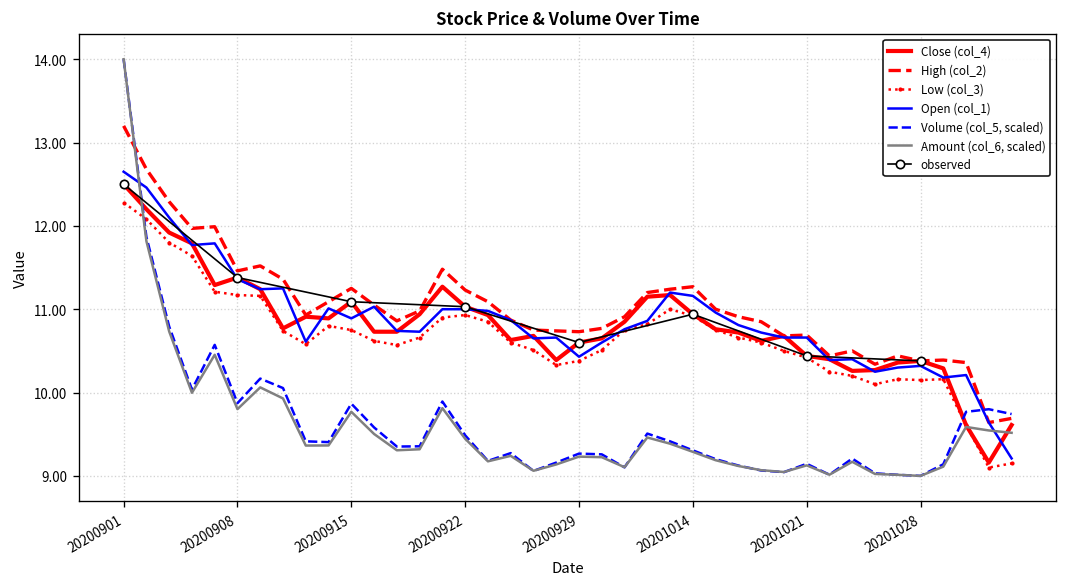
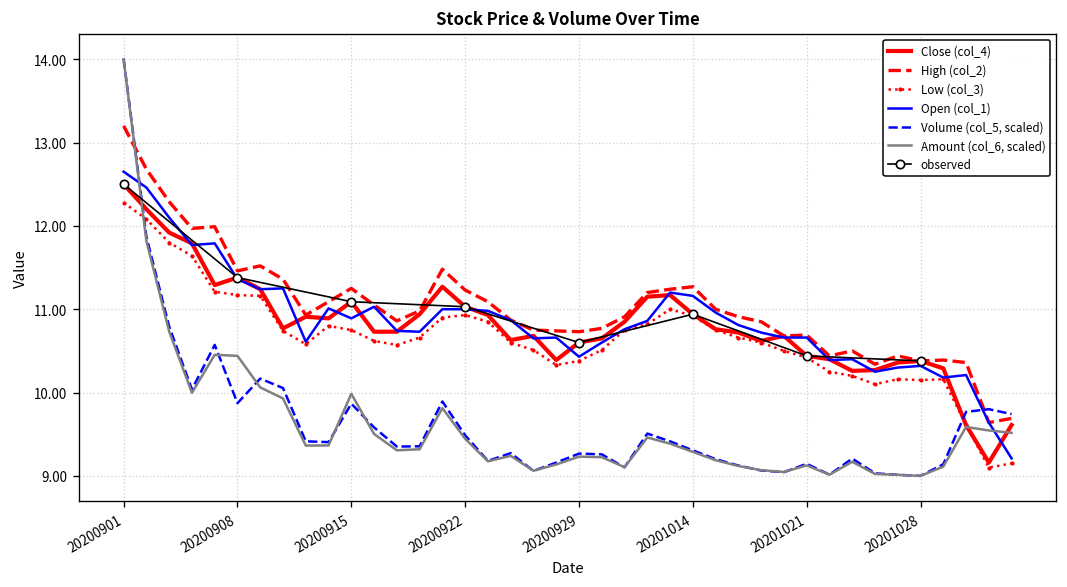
Amount (col_6, scaled), 20200908: 9.8 -> 10.4
Amount (col_6, scaled), 20200915: 9.8 -> 10.0
